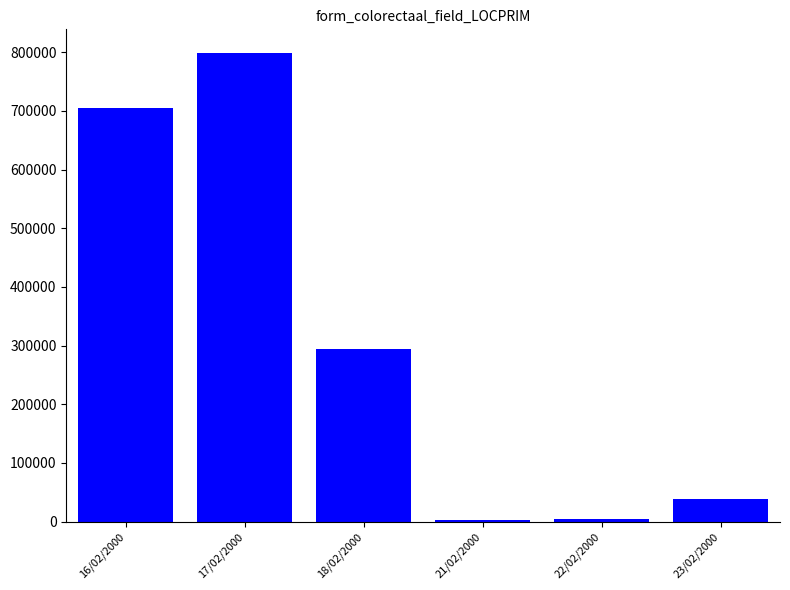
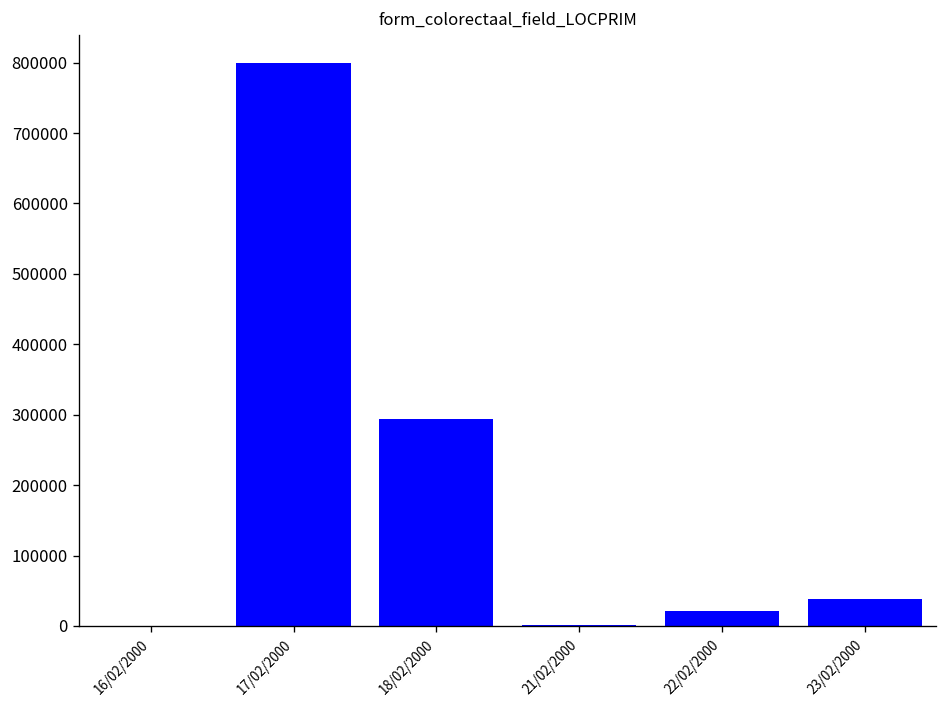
16/02/2000: 700000 -> 0
22/02/2000: 0 -> 20000
